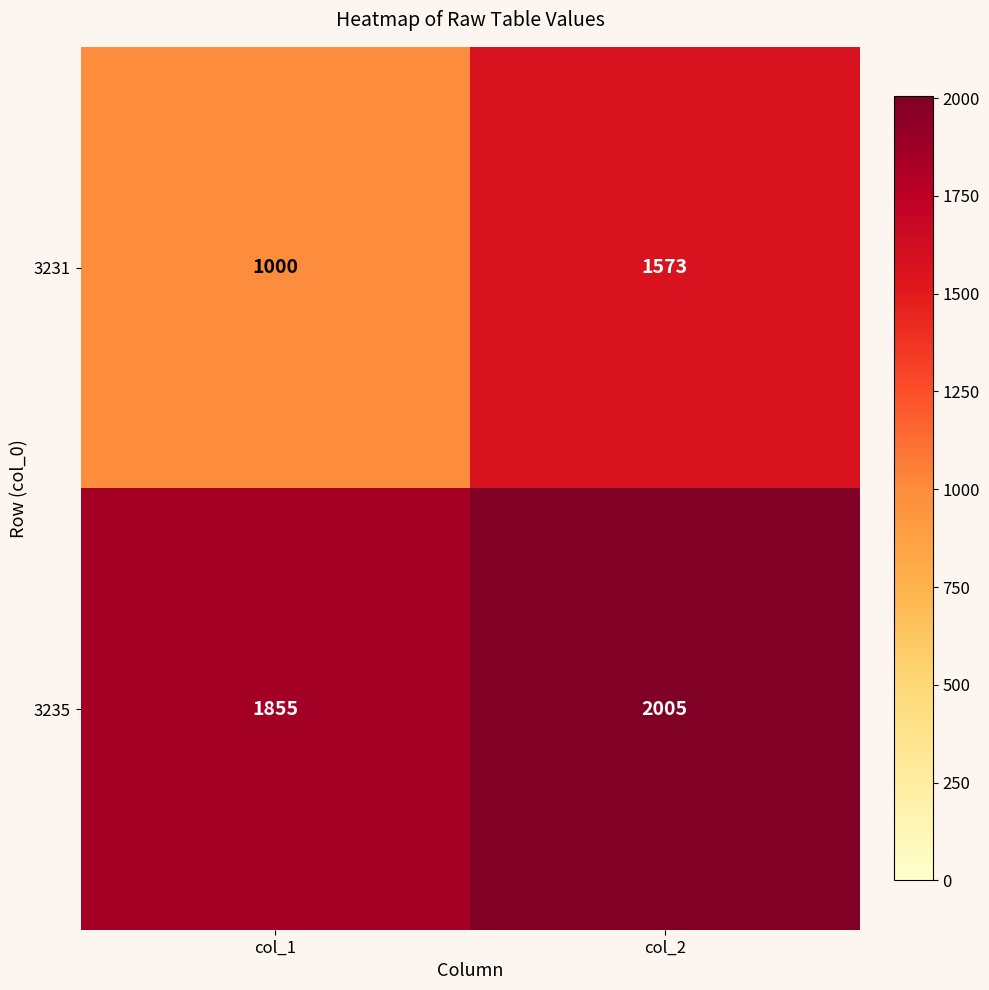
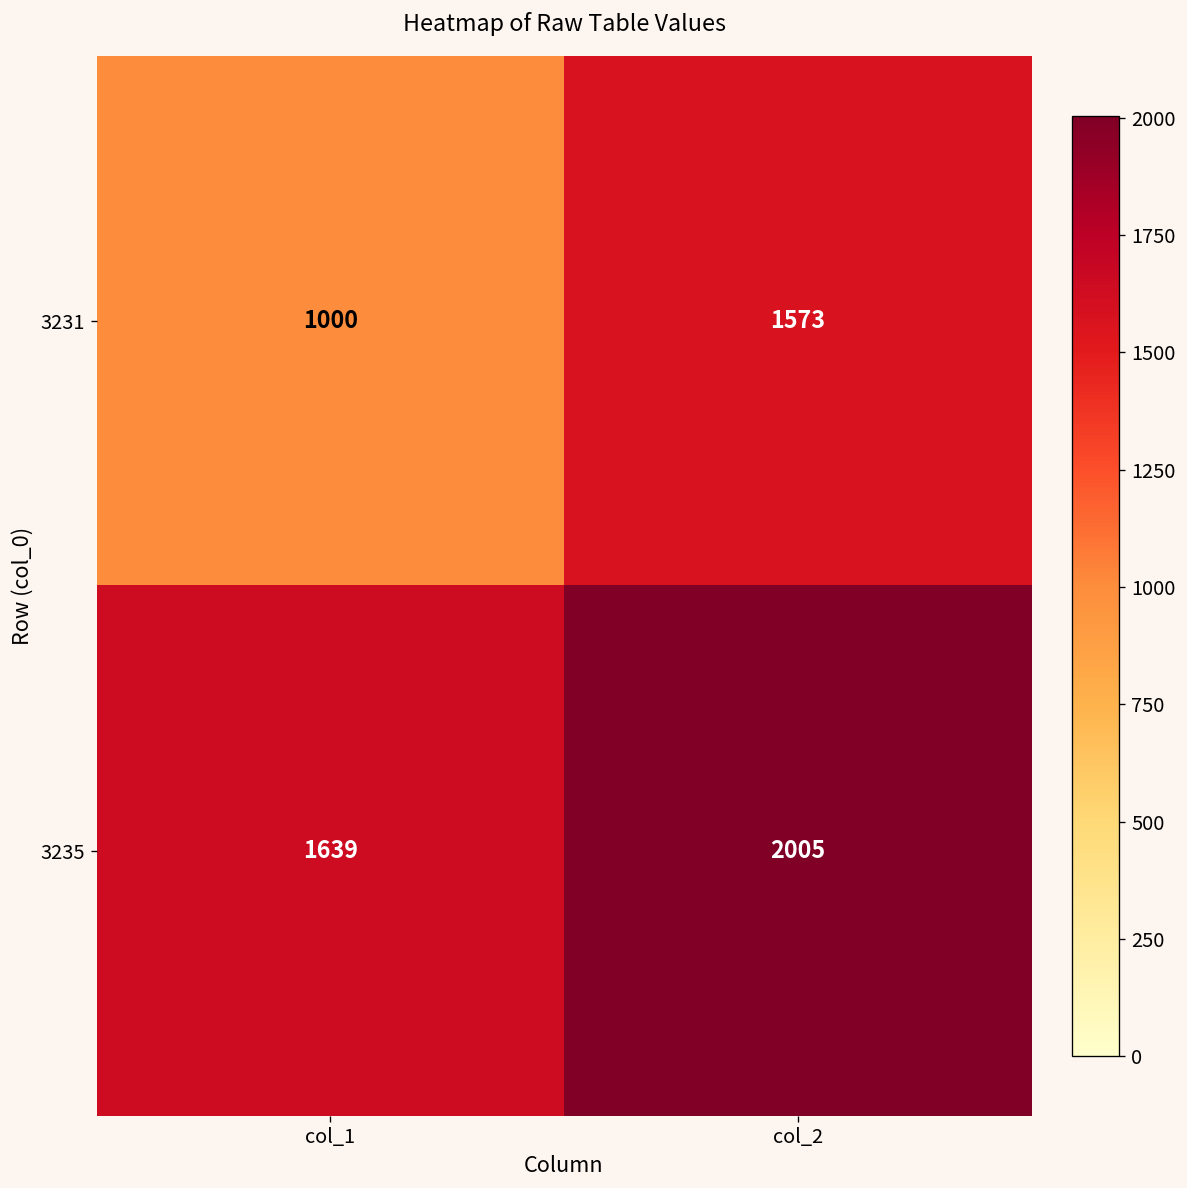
3235, col_1: 1855 -> 1639
